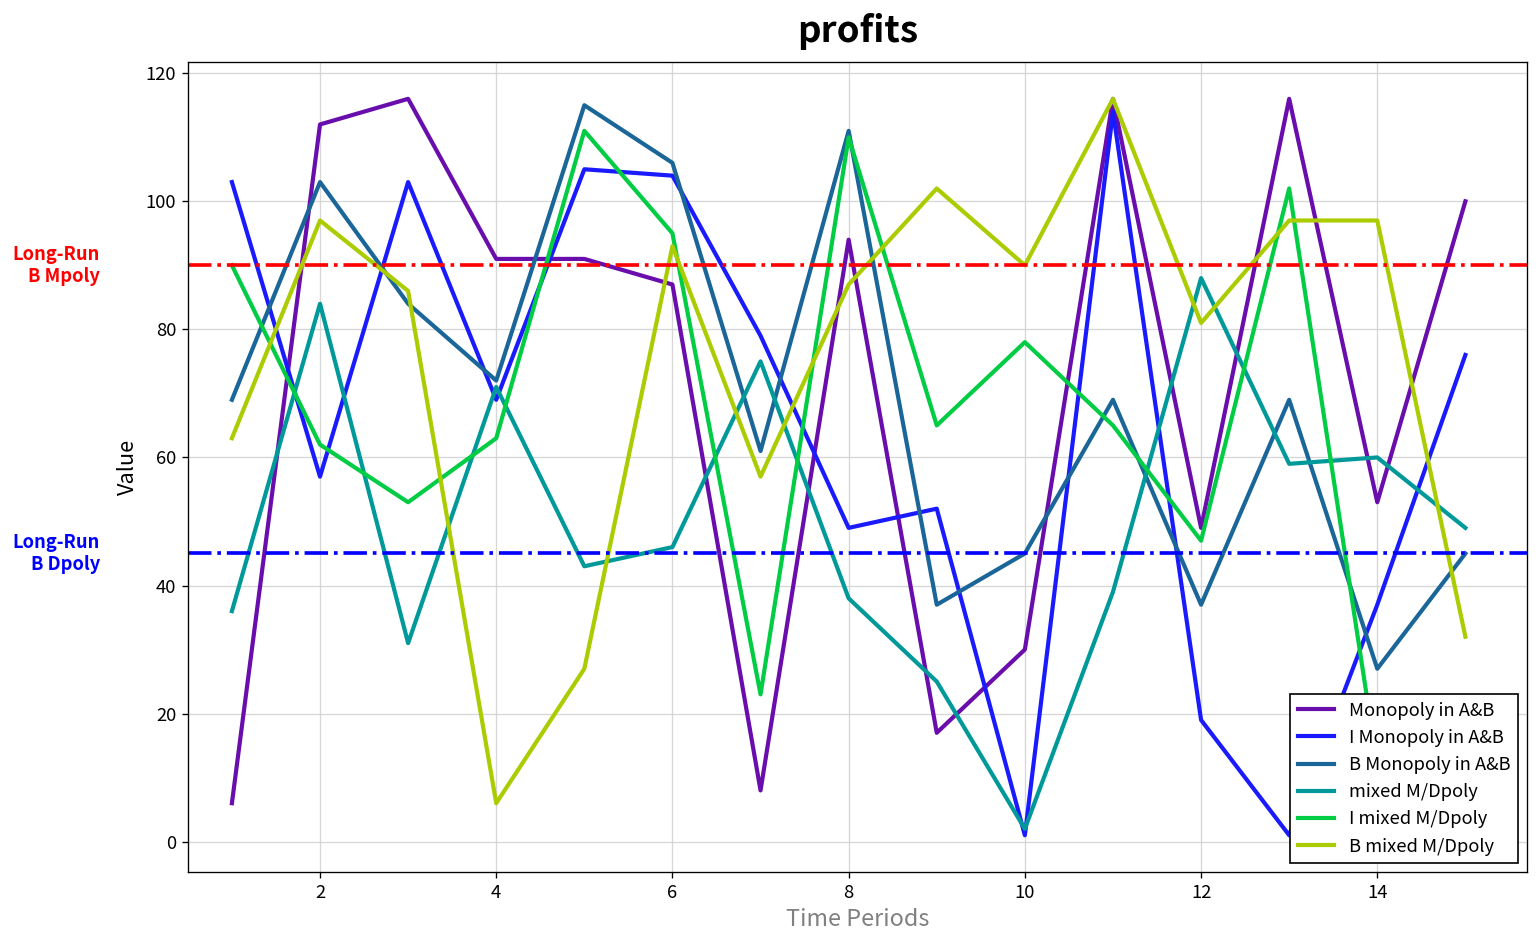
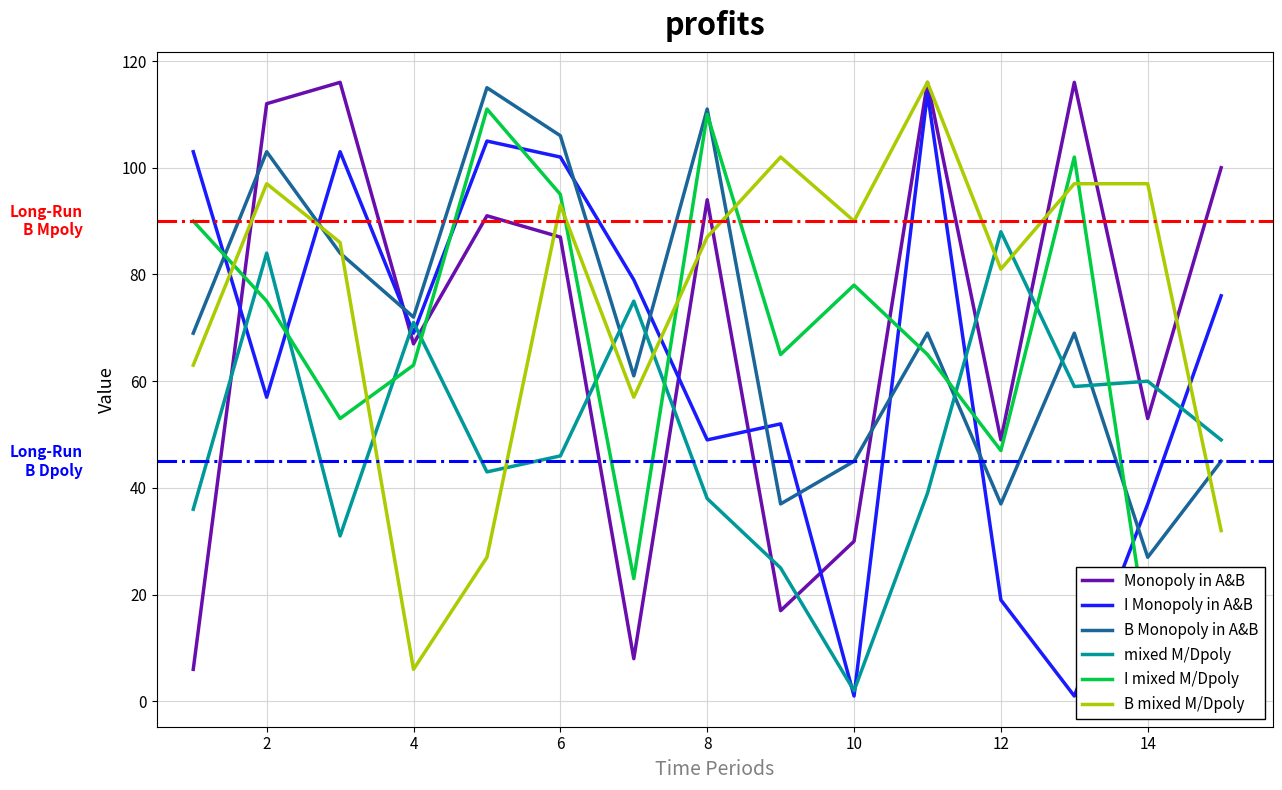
I mixed M/Dpoly, 2: 62 -> 75
Monopoly in A&B, 4: 91 -> 67
I Monopoly in A&B, 6: 104 -> 102
